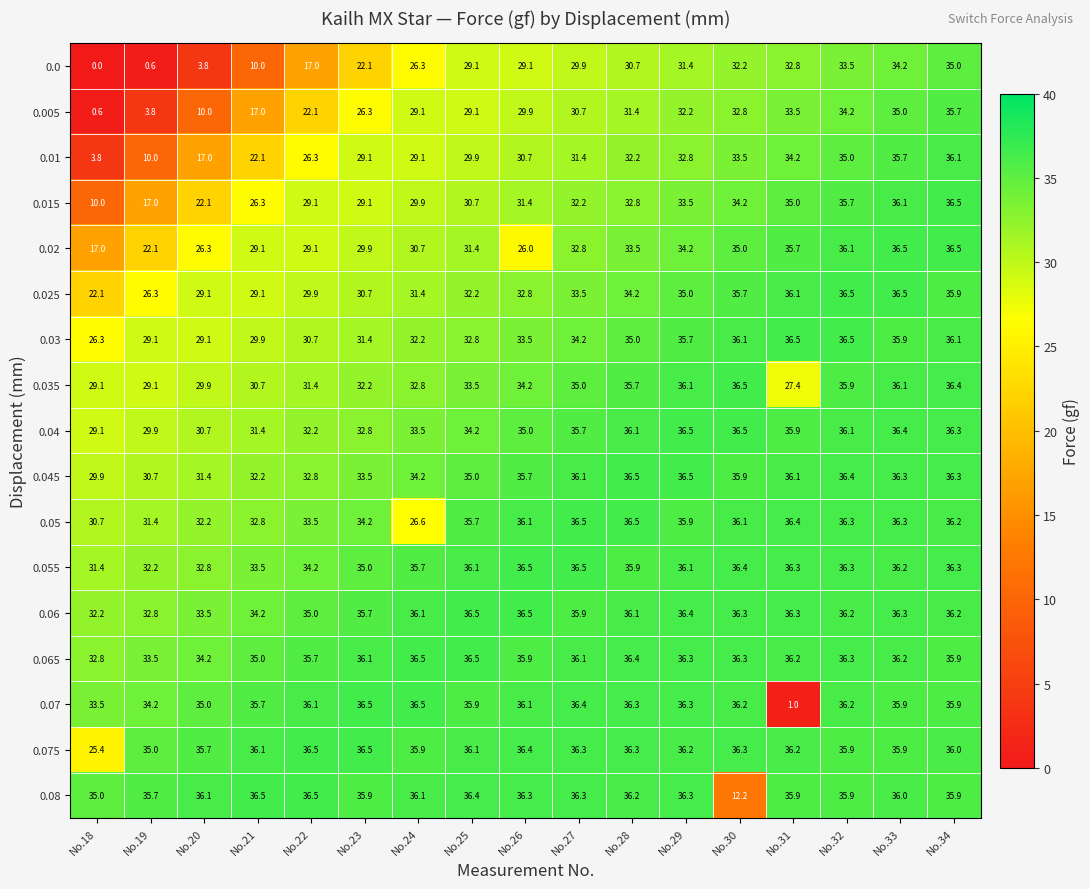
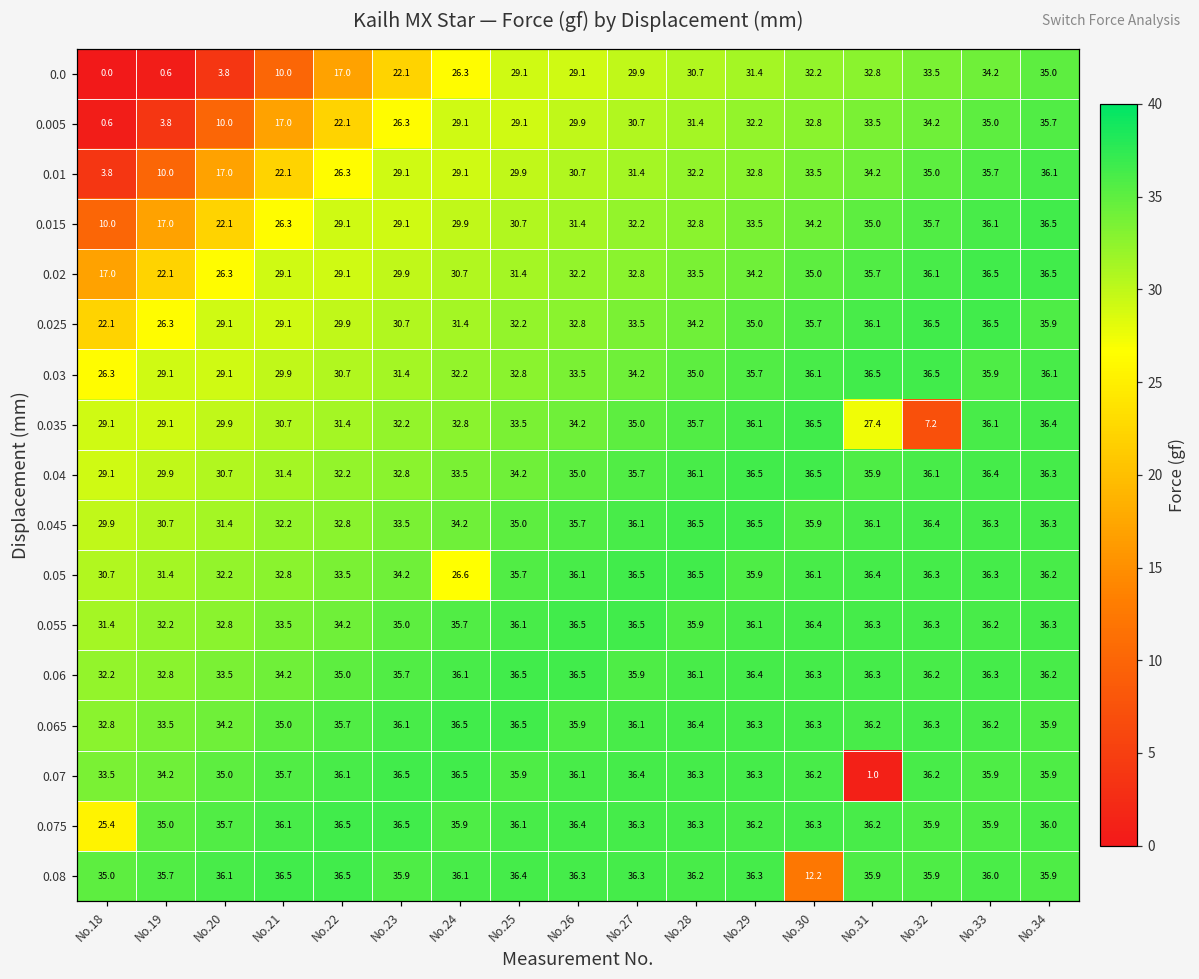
0.02, No.26: 26.0 -> 32.2
0.035, No.32: 35.9 -> 7.2
